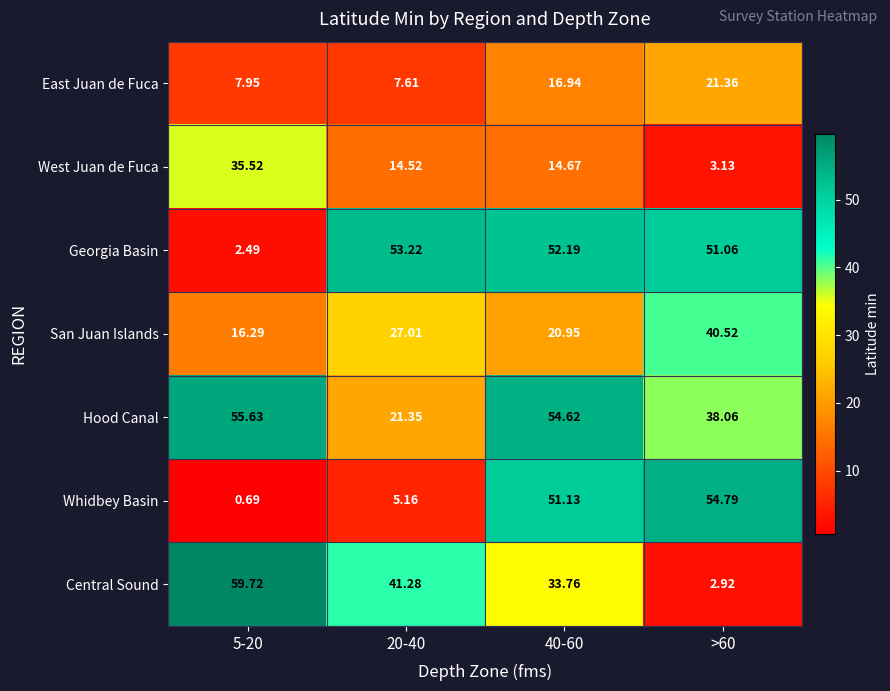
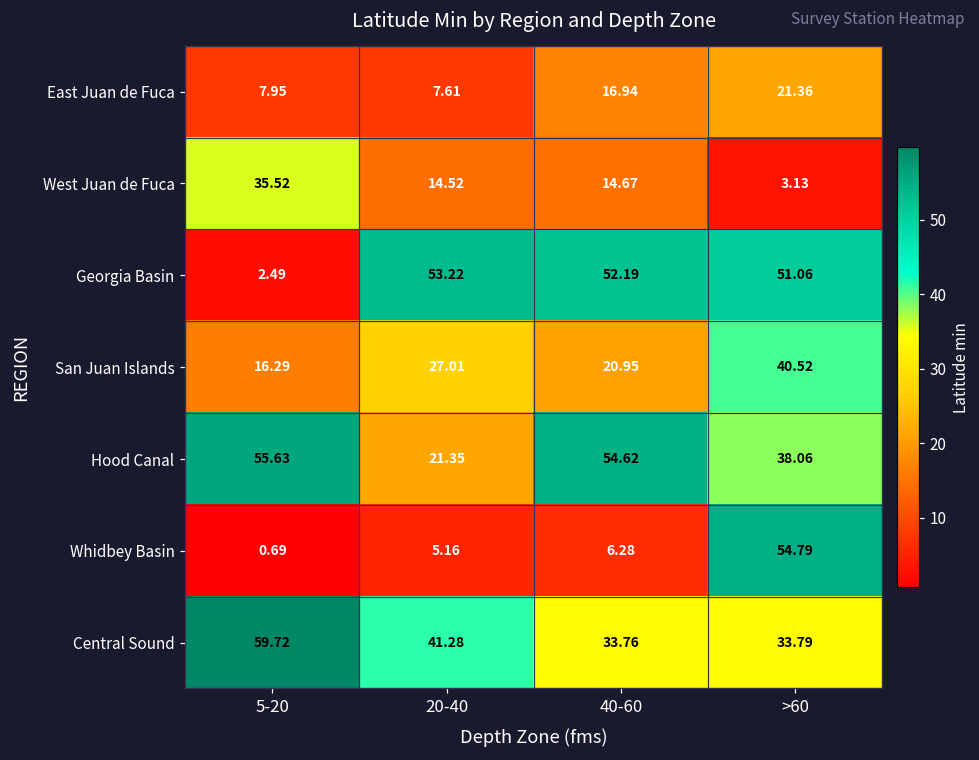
Whidbey Basin, 40-60: 51.13 -> 6.28
Central Sound, >60: 2.92 -> 33.79
